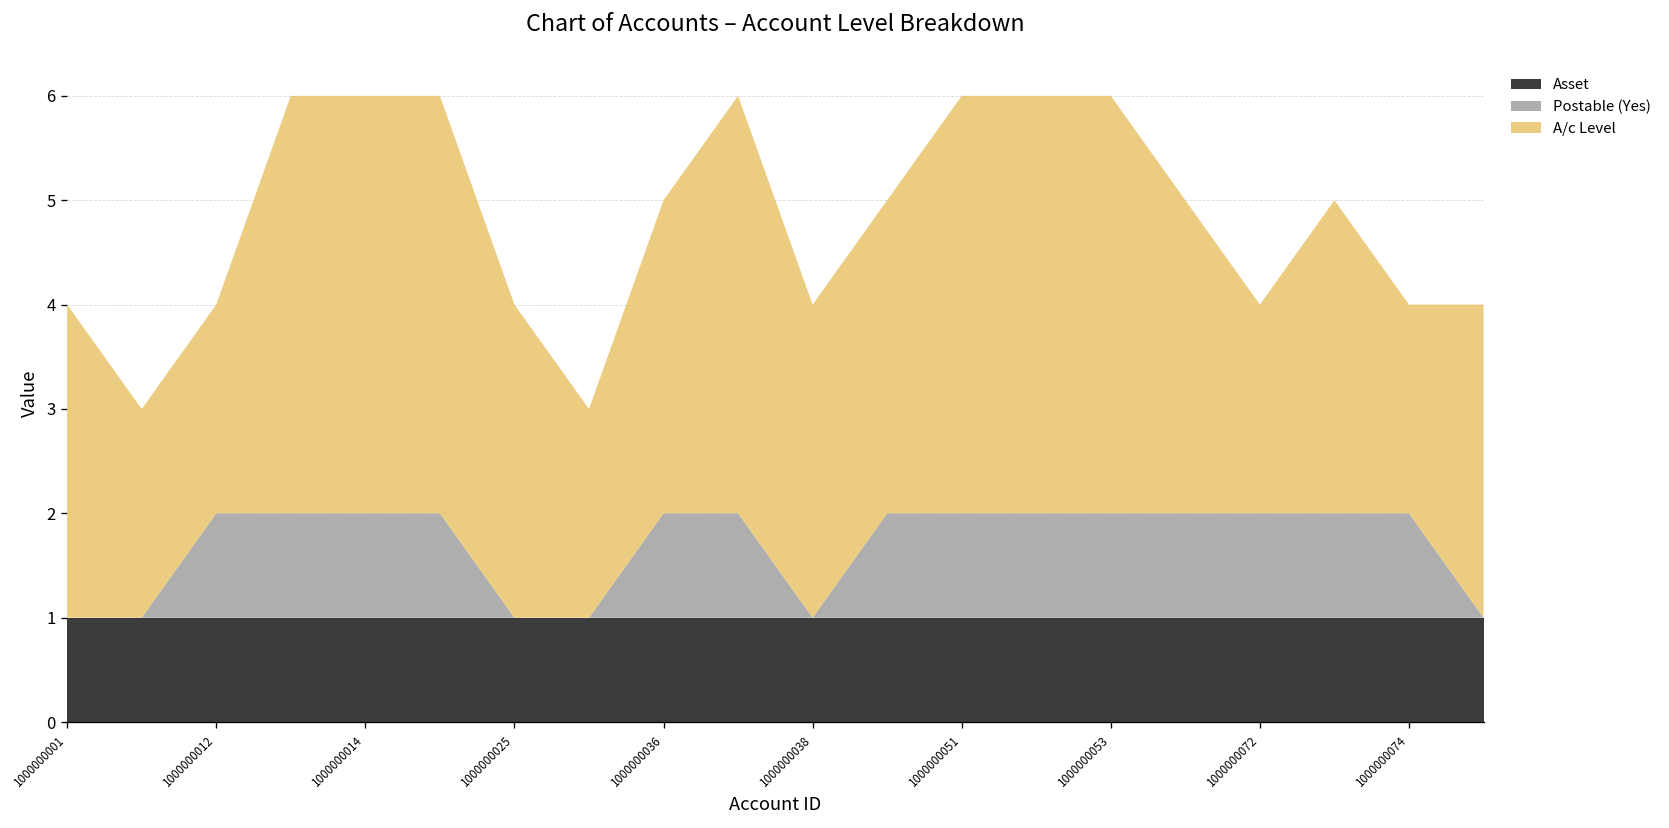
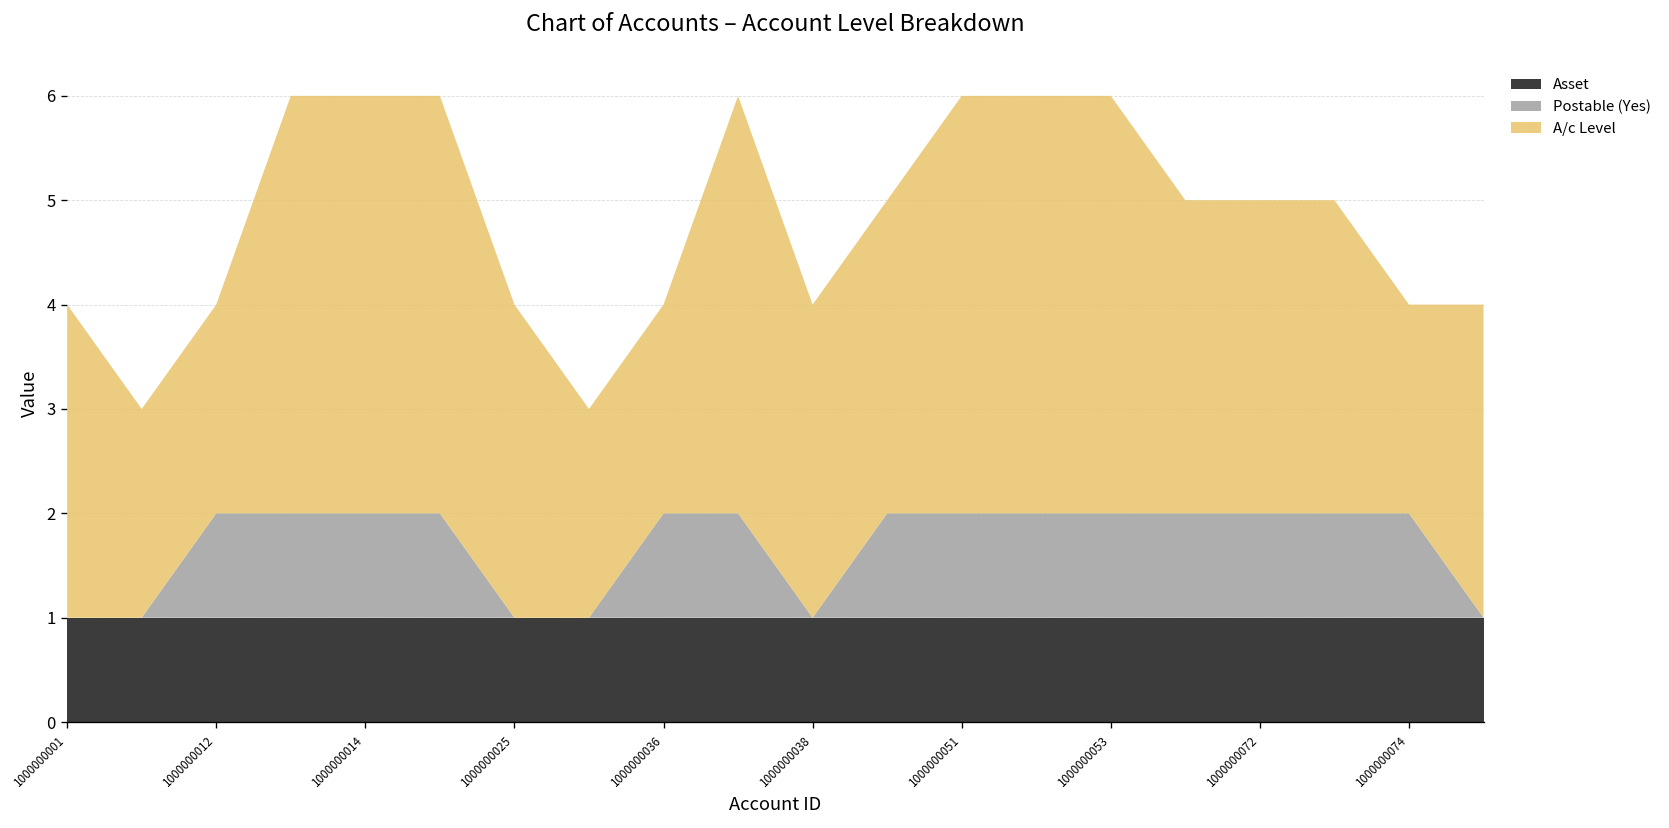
A/c Level, 1000000036: 3 -> 2
A/c Level, 1000000072: 2 -> 3
